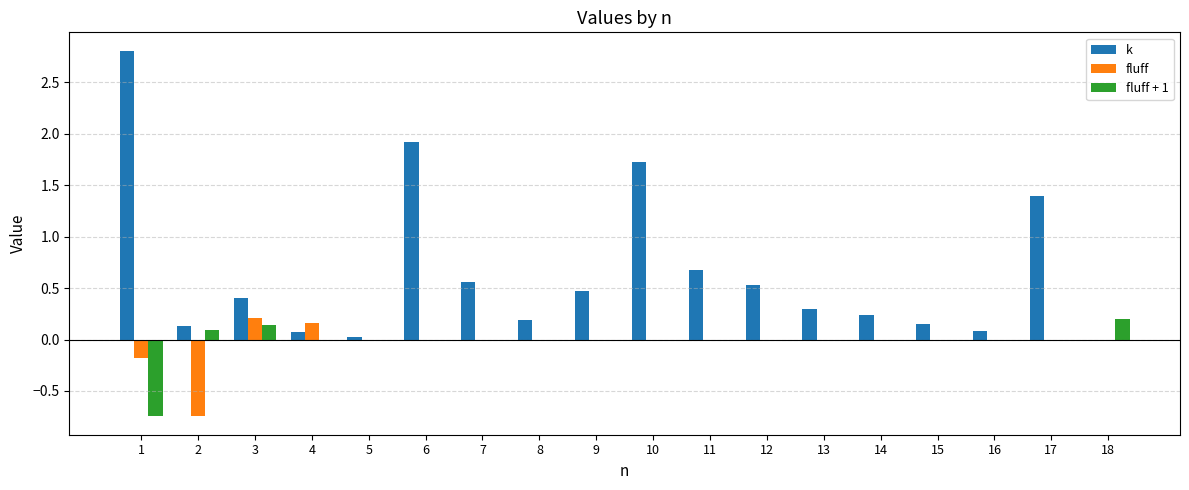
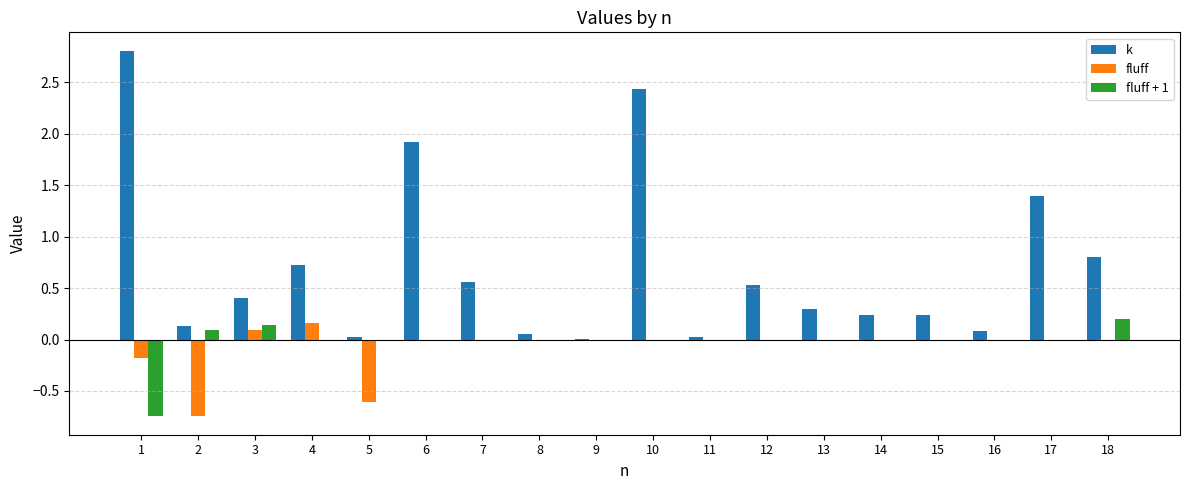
fluff, 3: 0.21 -> 0.10
k, 4: 0.07 -> 0.72
fluff, 5: 0.00 -> -0.60
k, 8: 0.19 -> 0.05
k, 9: 0.47 -> 0.01
k, 10: 1.72 -> 2.43
k, 11: 0.67 -> 0.03
k, 15: 0.15 -> 0.24
k, 18: 0.0 -> 0.8
